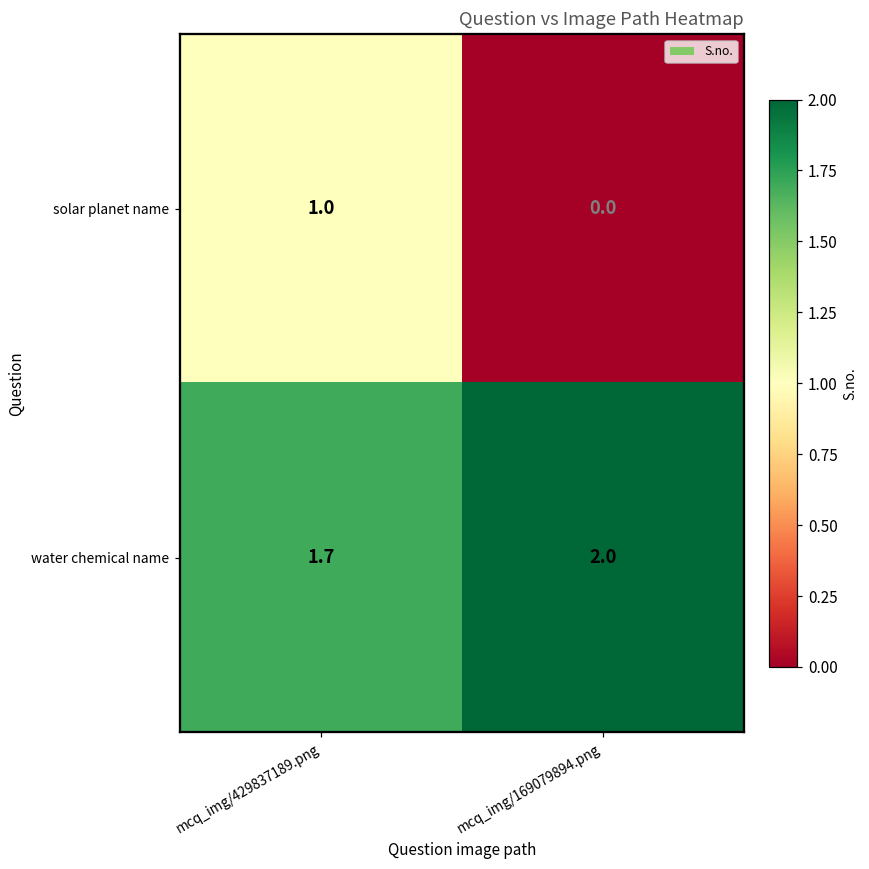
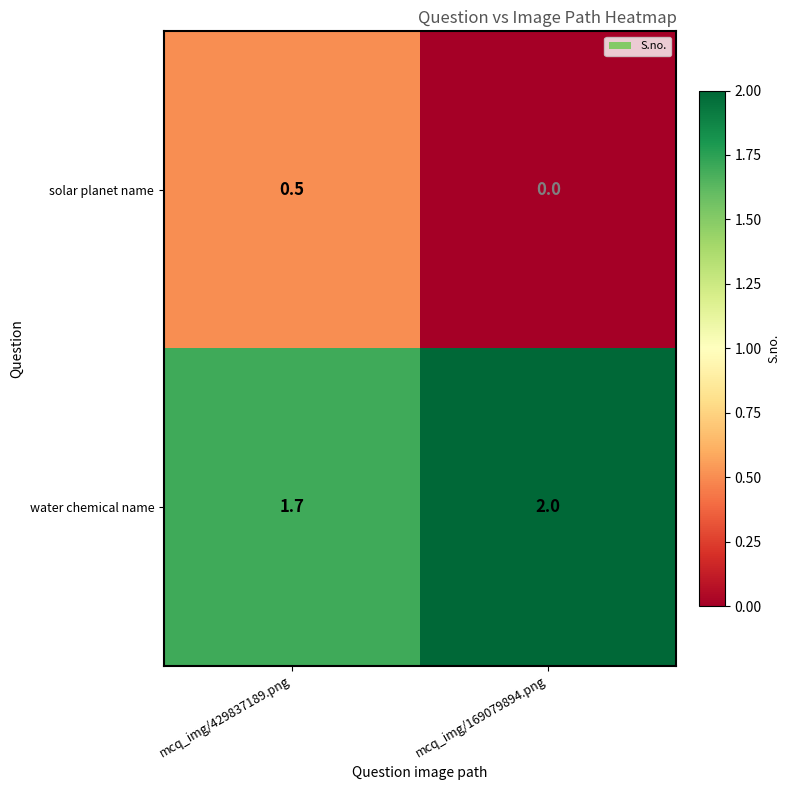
solar planet name, mcq_img/429837189.png: 1.0 -> 0.5
